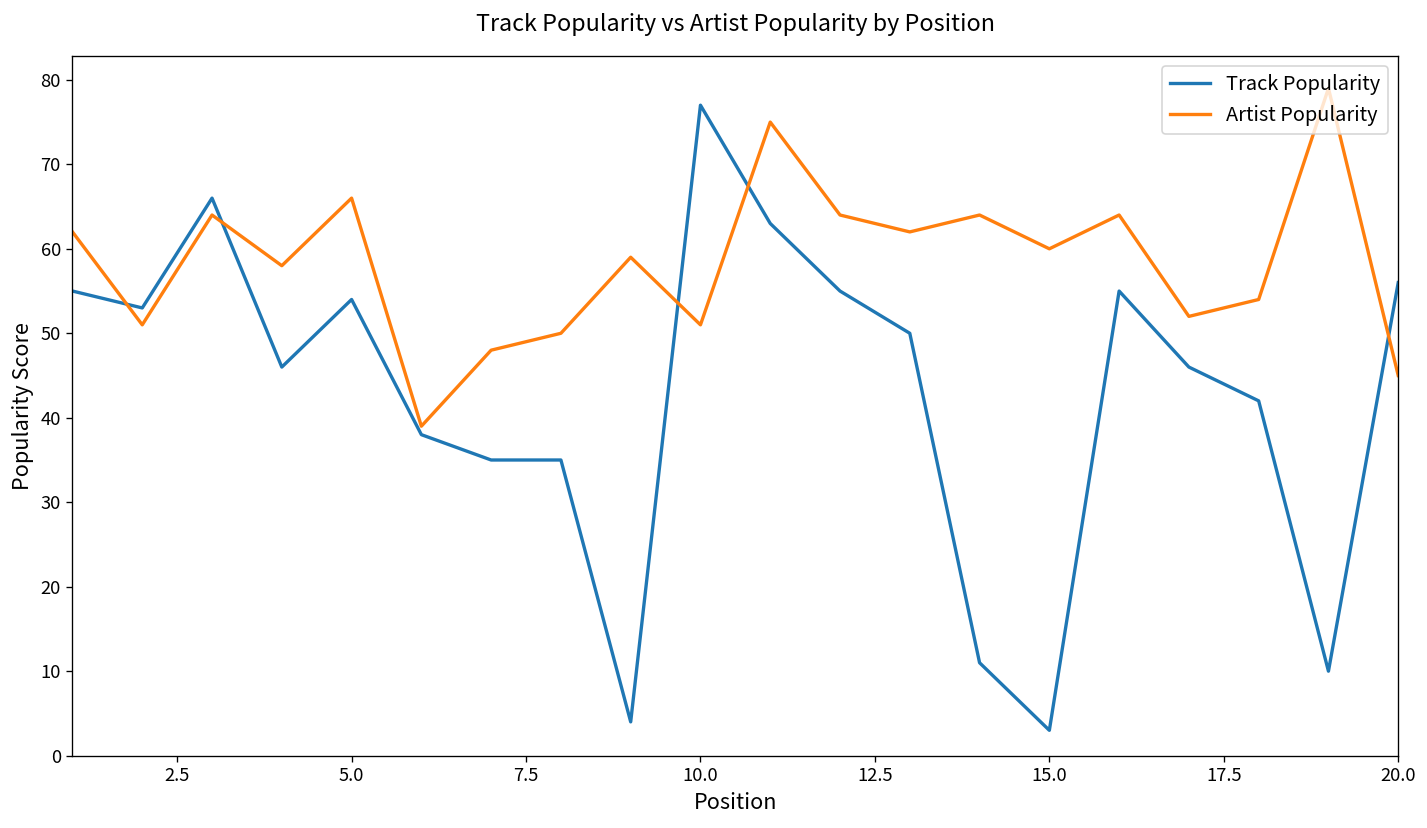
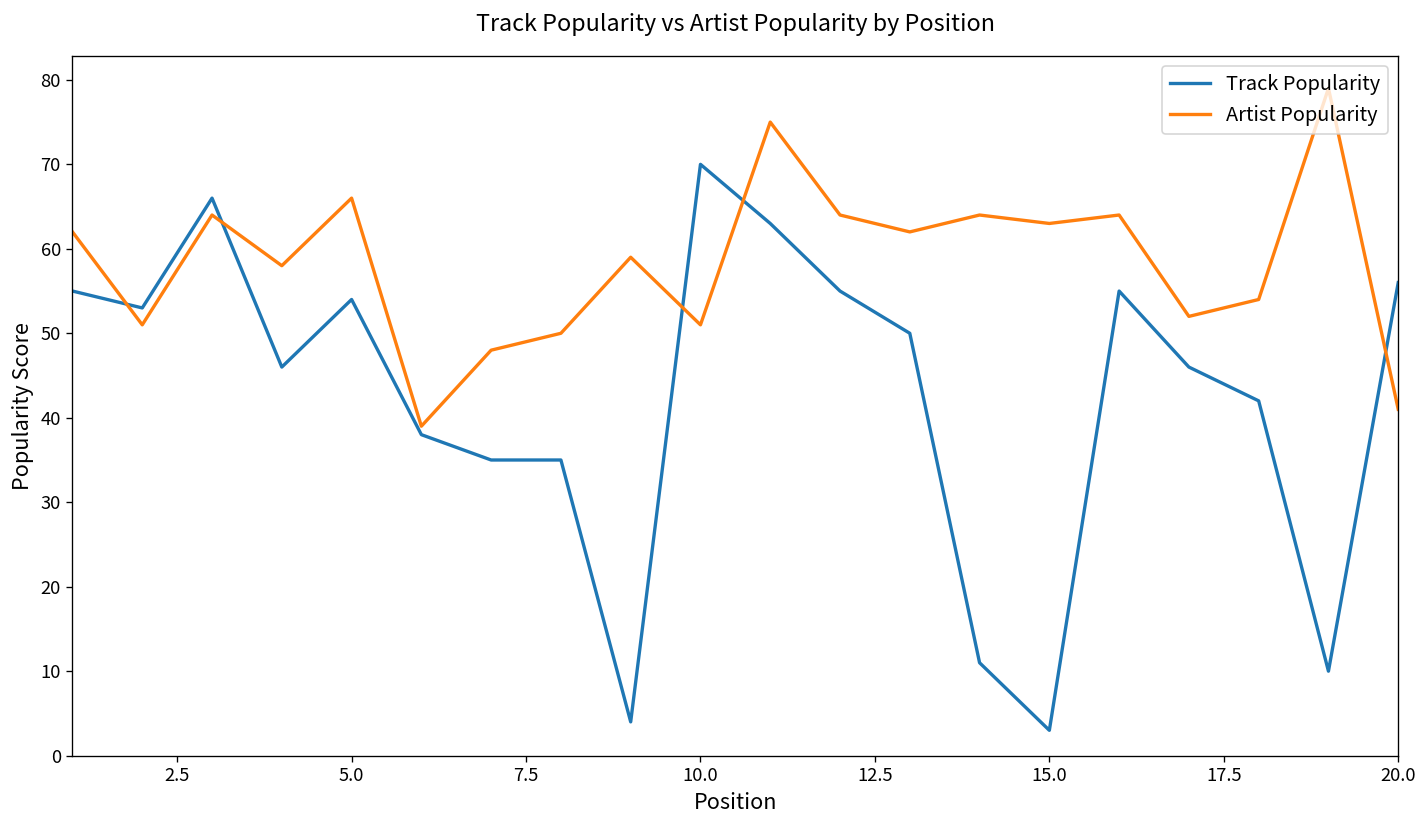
Track Popularity, 10.0: 77 -> 70
Artist Popularity, 15.0: 60 -> 63
Artist Popularity, 20.0: 45 -> 41
